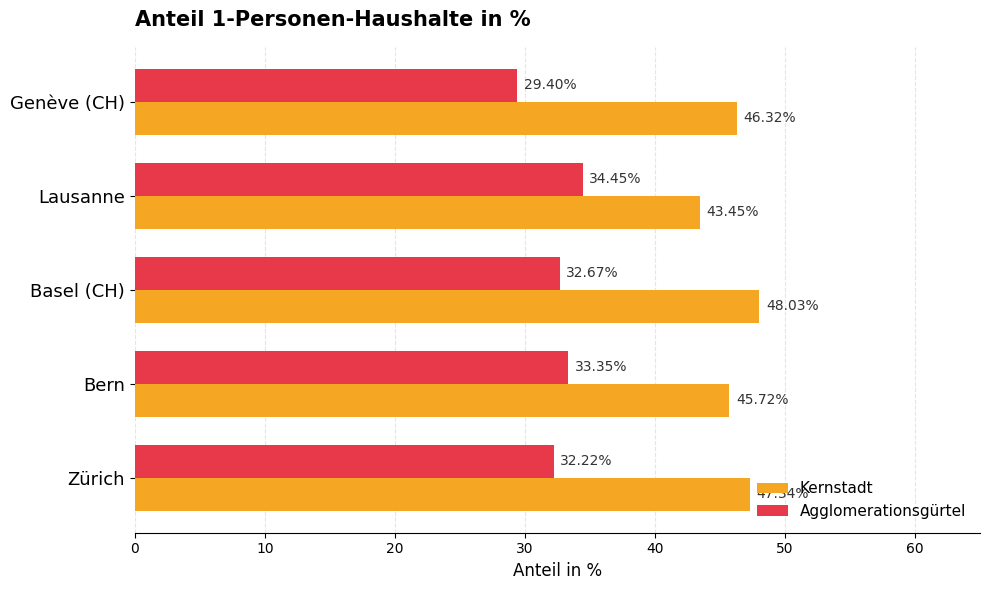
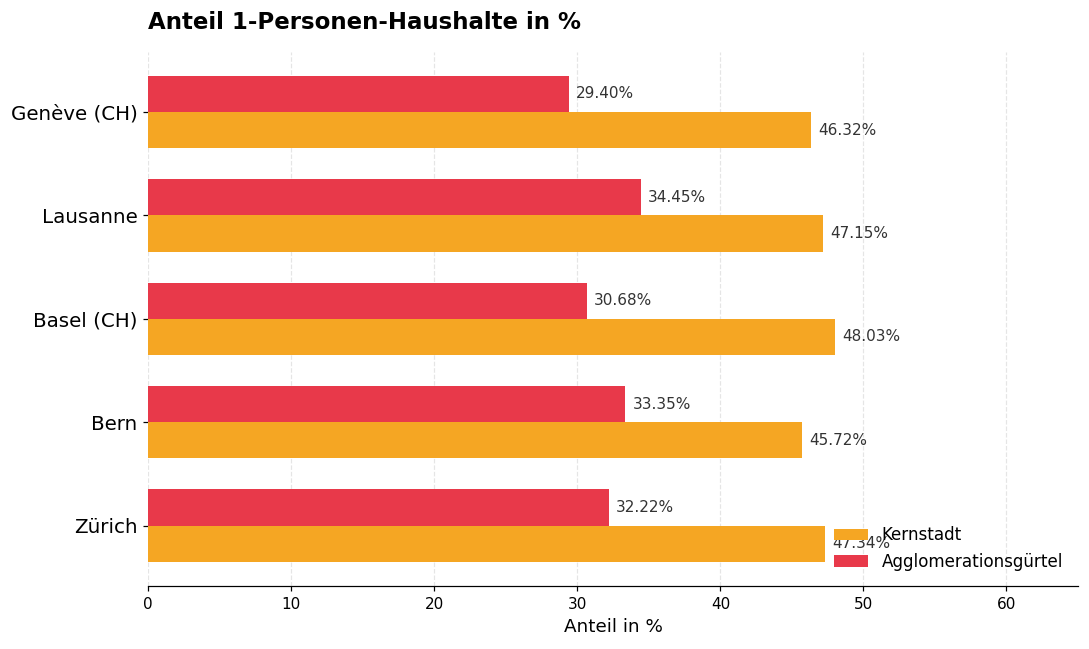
Kernstadt, Lausanne: 43.45% -> 47.15%
Agglomerationsgürtel, Basel (CH): 32.67% -> 30.68%
